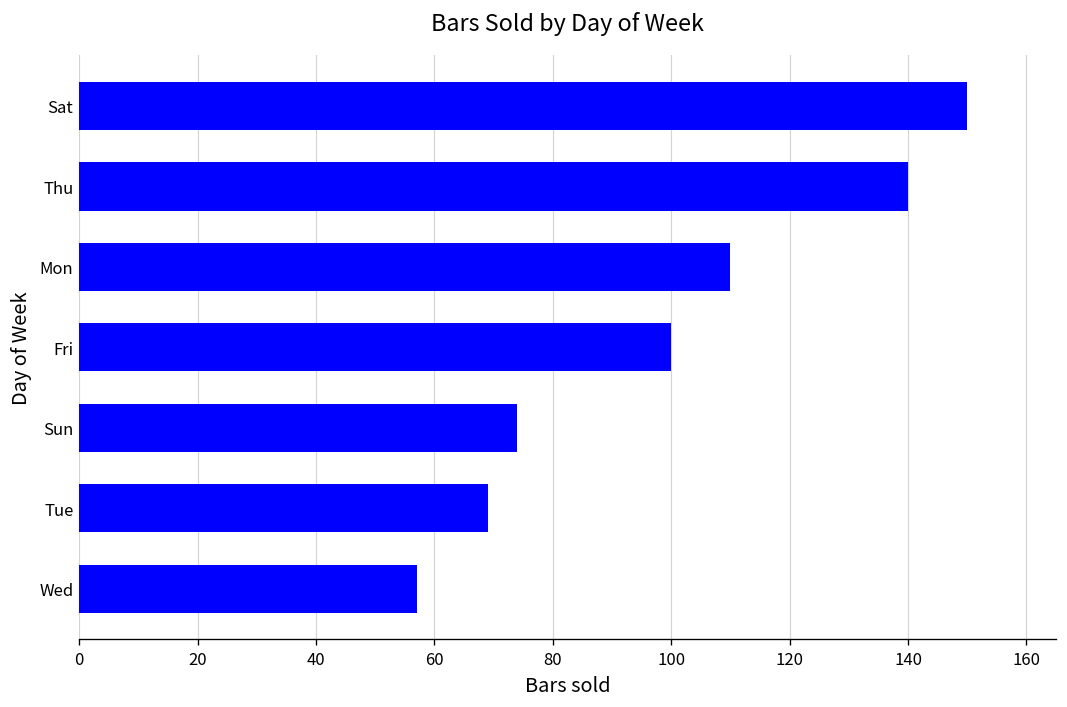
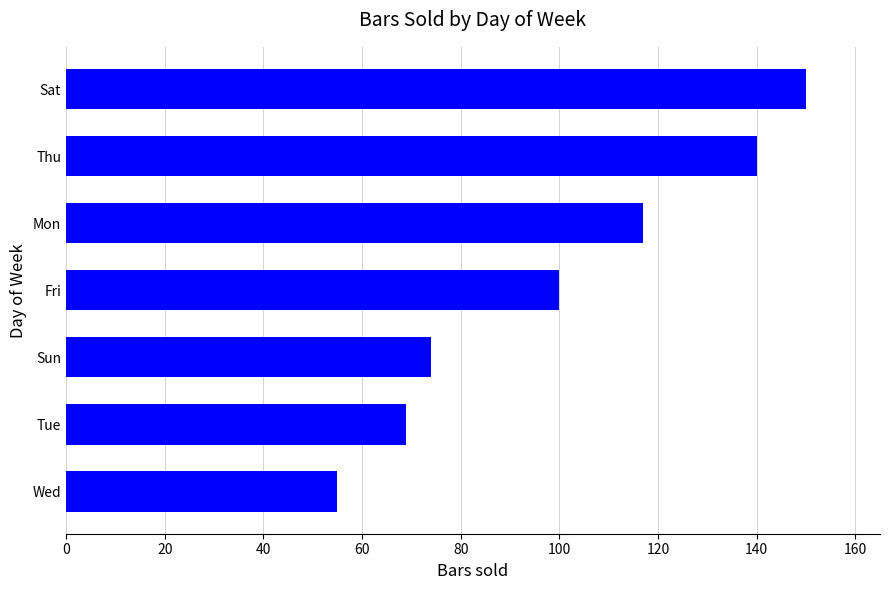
Mon: 110 -> 117
Wed: 57 -> 55
